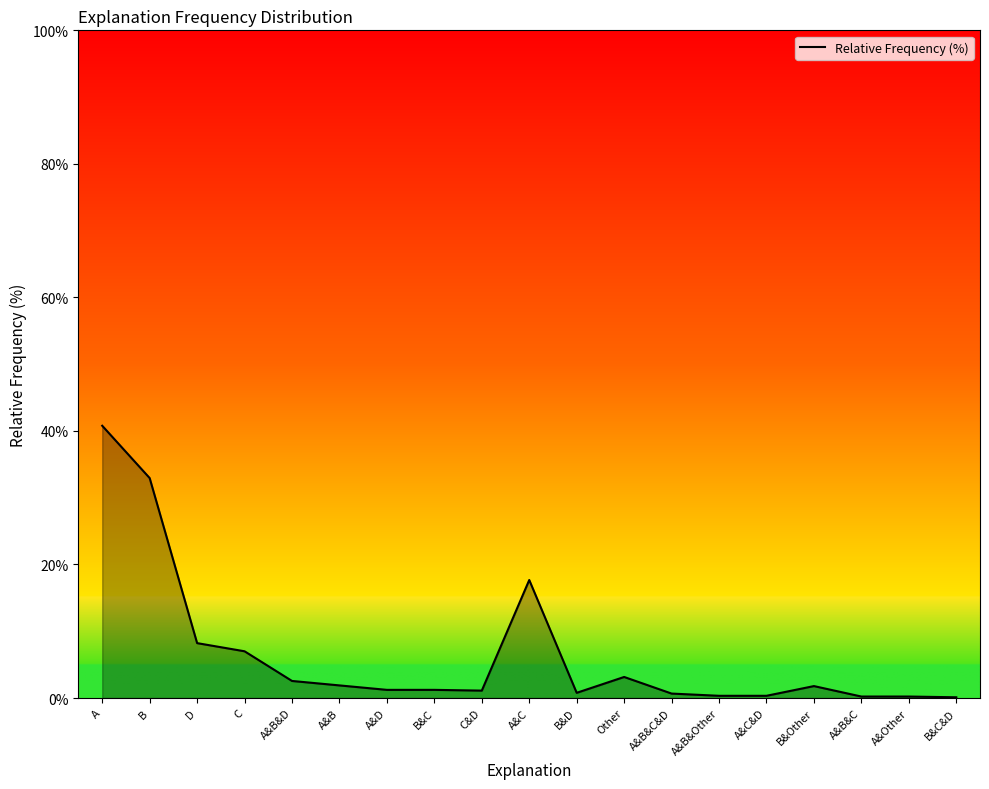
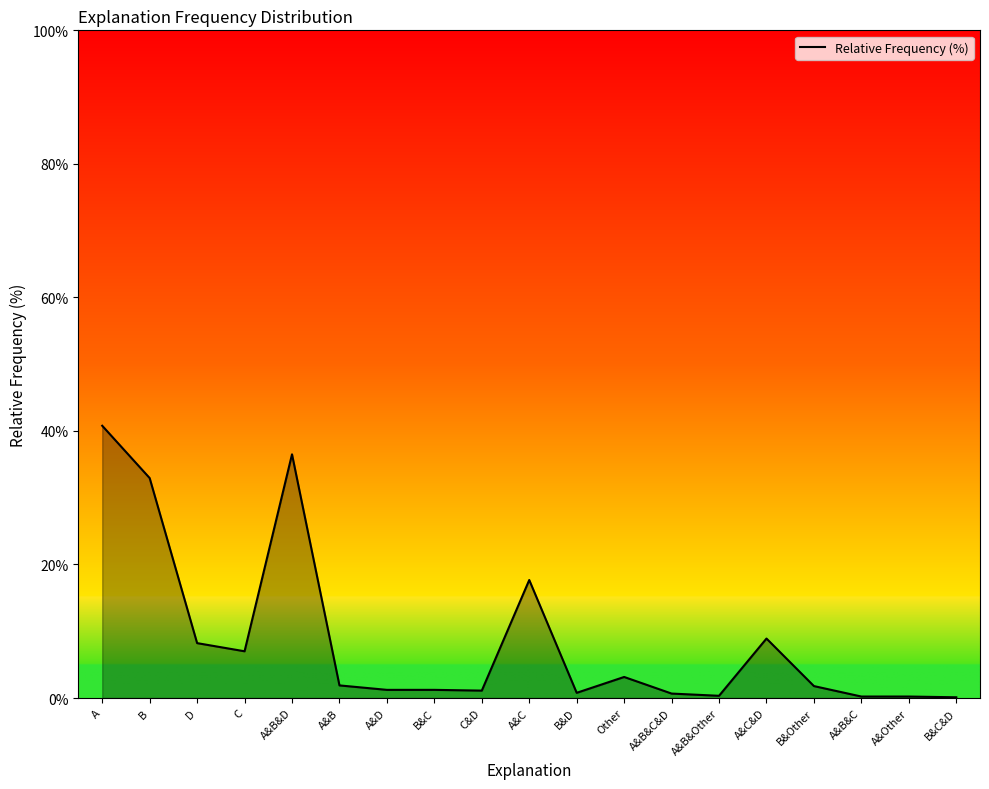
A&B&D: 3% -> 36%
A&C&D: 0% -> 9%
